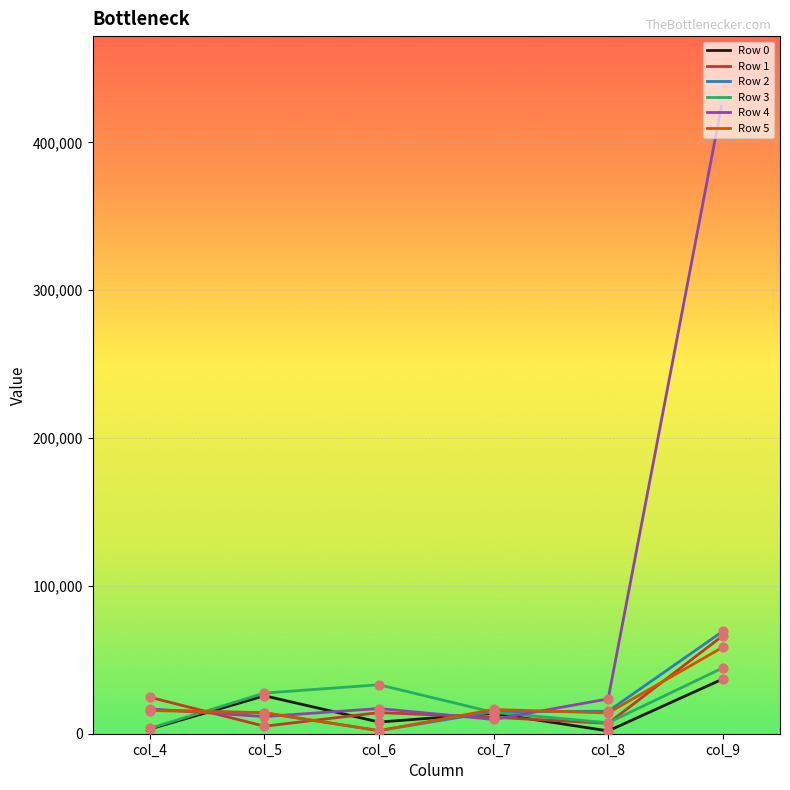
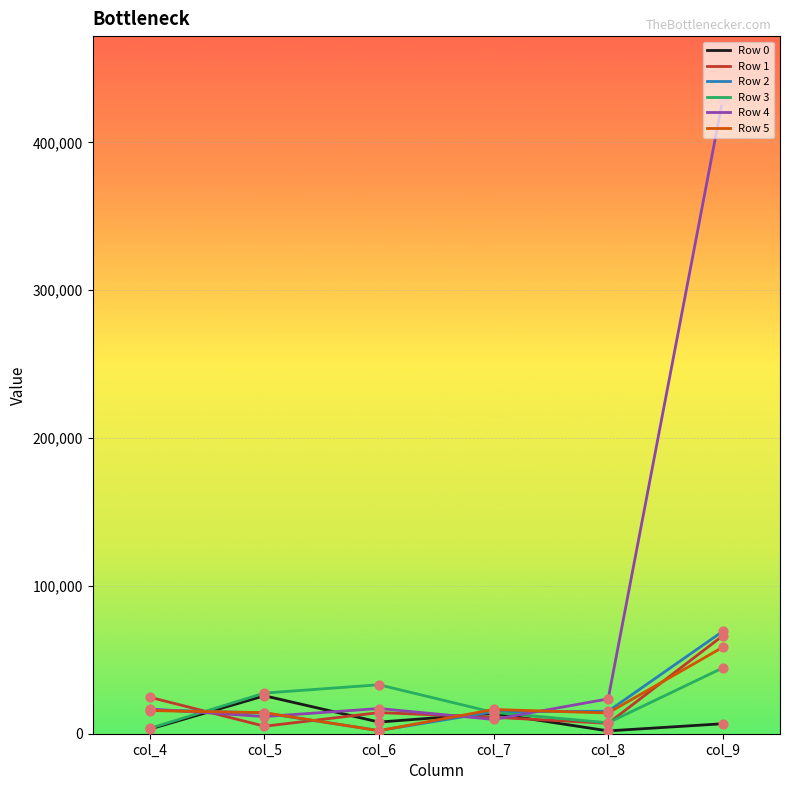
Row 0, col_9: 37,000 -> 7,000
